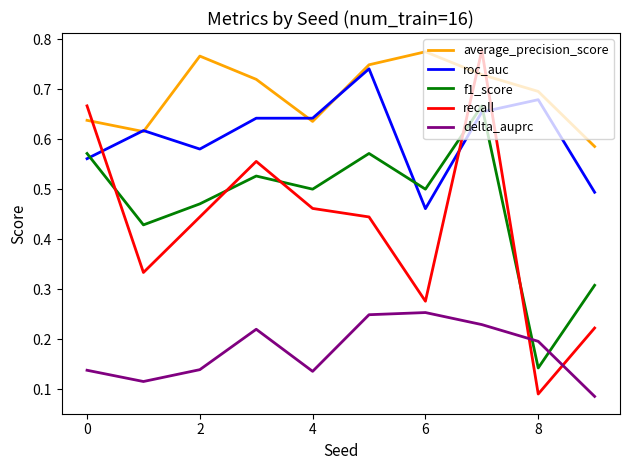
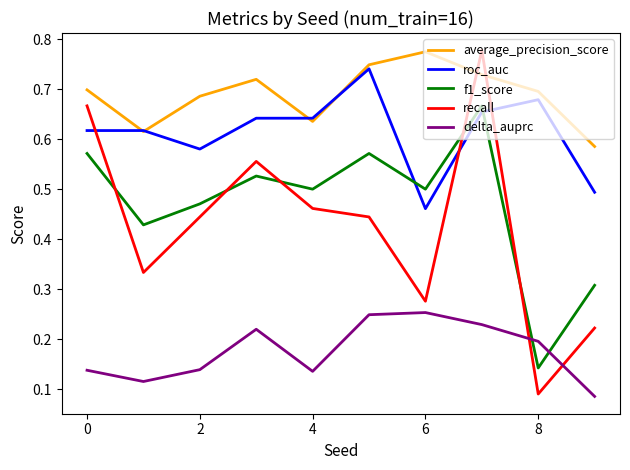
average_precision_score, 0: 0.64 -> 0.70
roc_auc, 0: 0.56 -> 0.62
average_precision_score, 2: 0.77 -> 0.69
